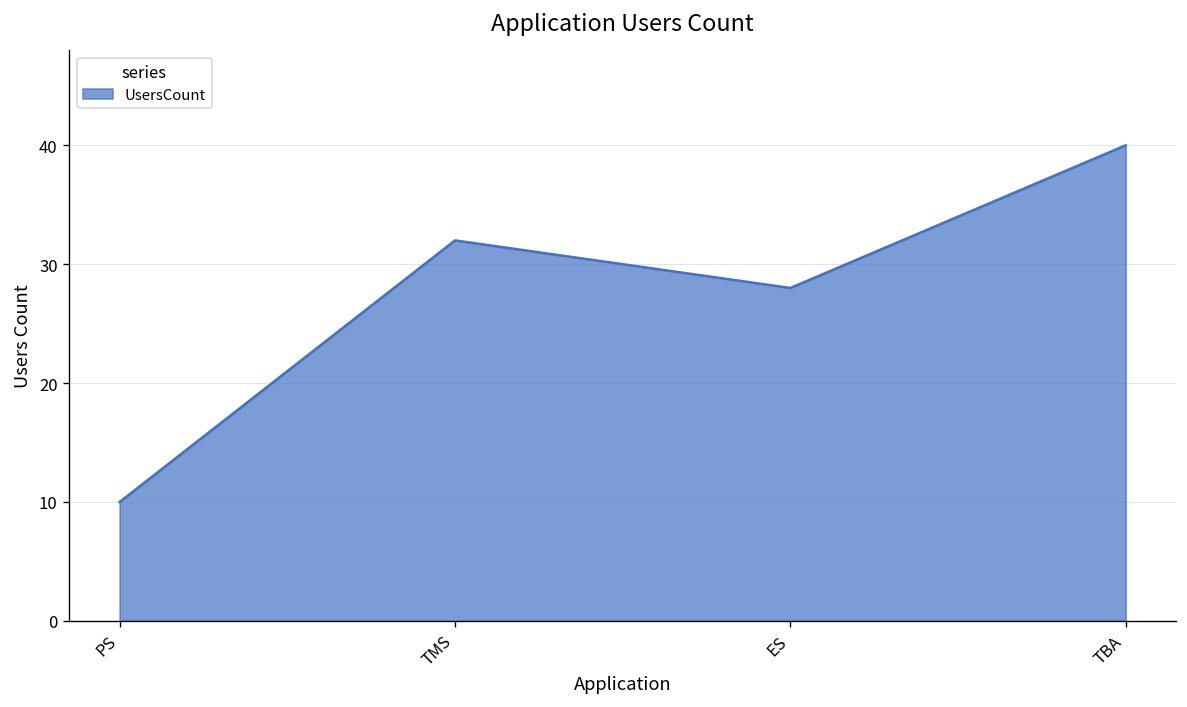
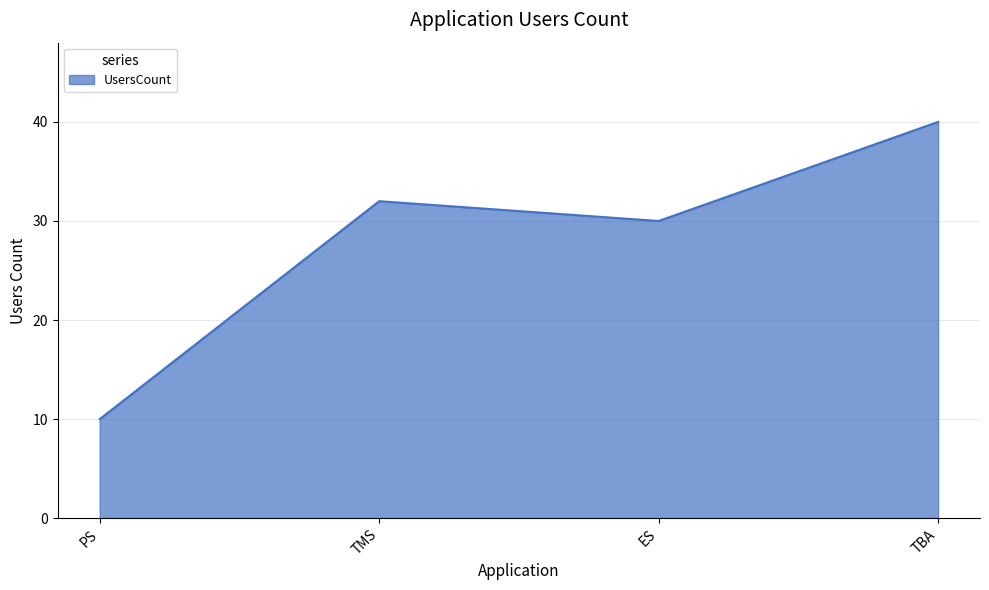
ES: 28 -> 30
